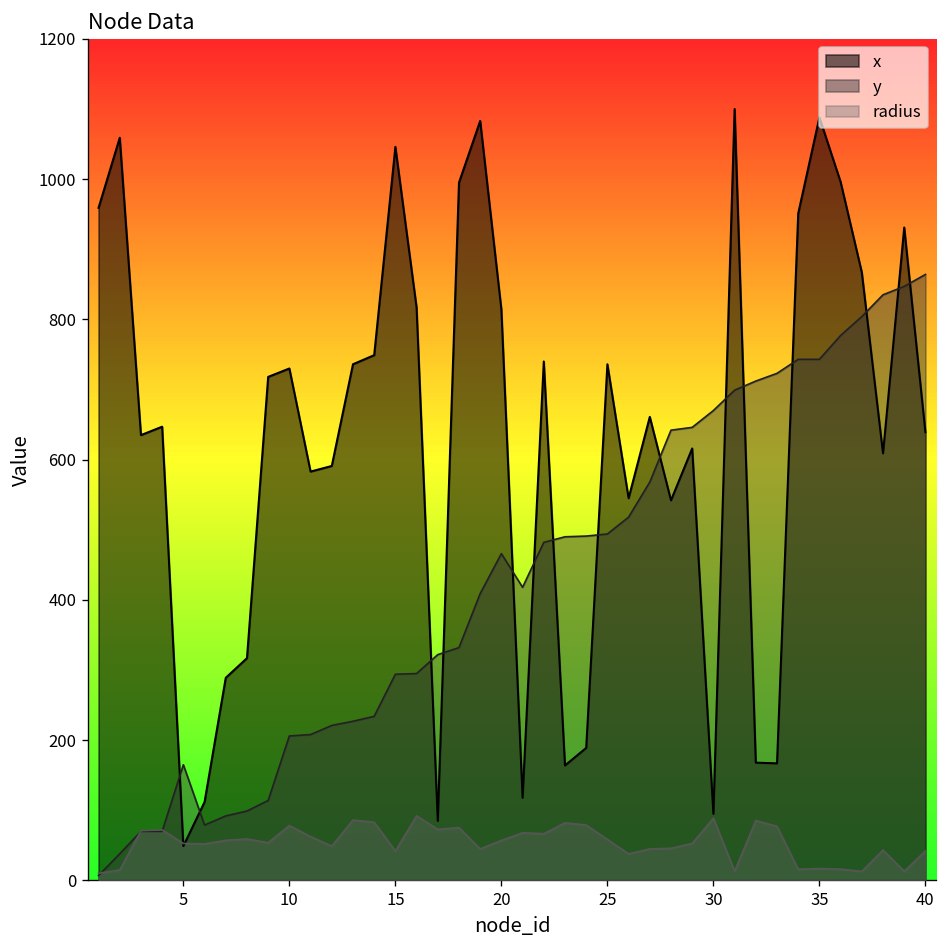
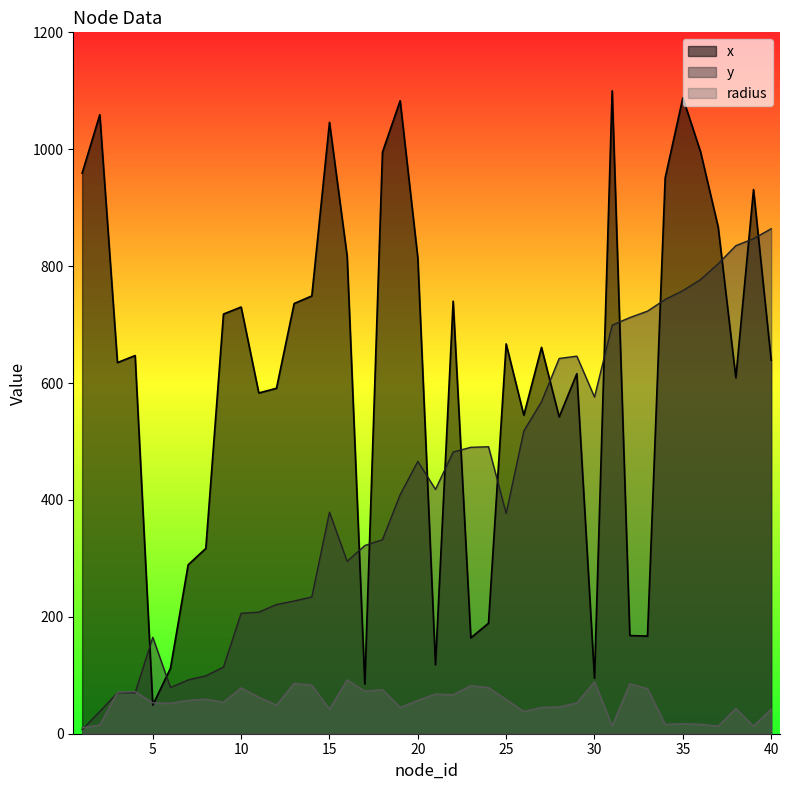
y, 15: 290 -> 380
x, 25: 740 -> 670
y, 25: 490 -> 380
y, 30: 670 -> 580
y, 35: 740 -> 760
